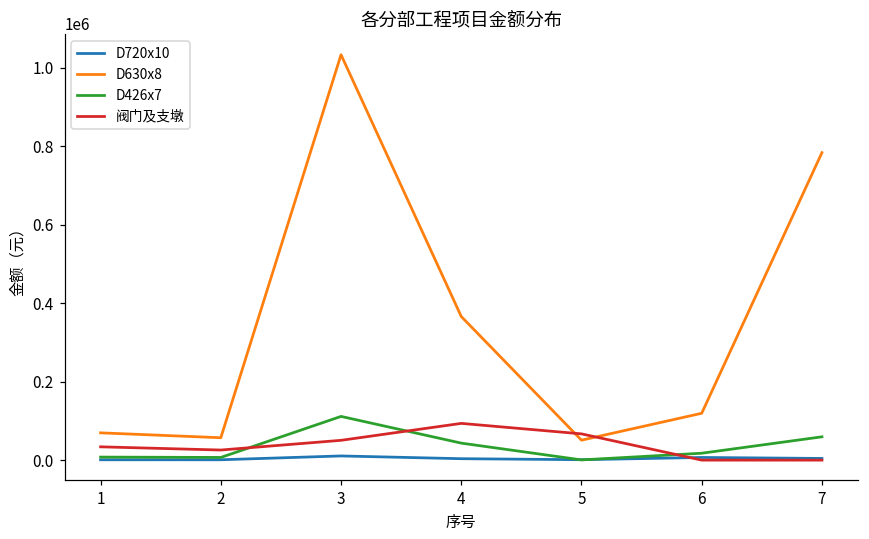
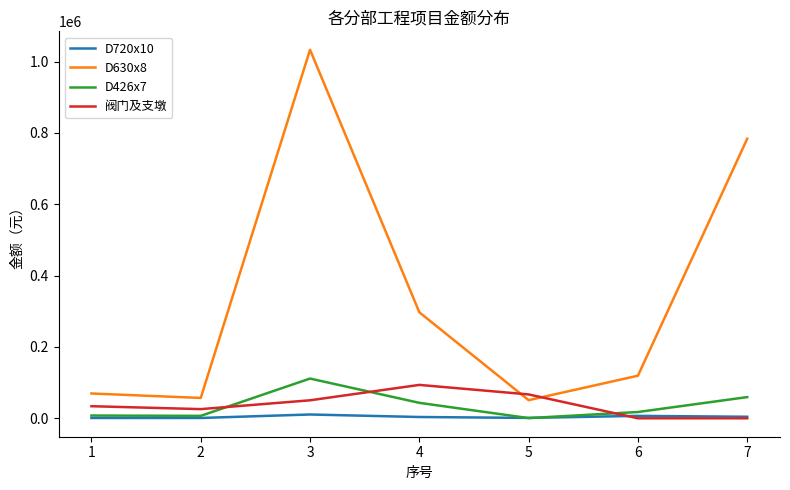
D630x8, 4: 370000 -> 300000
